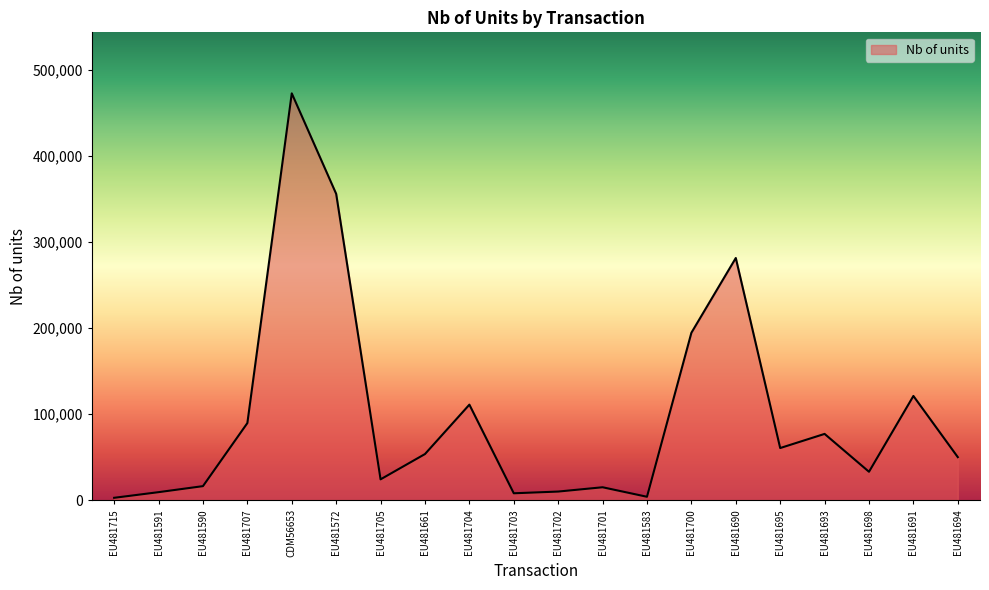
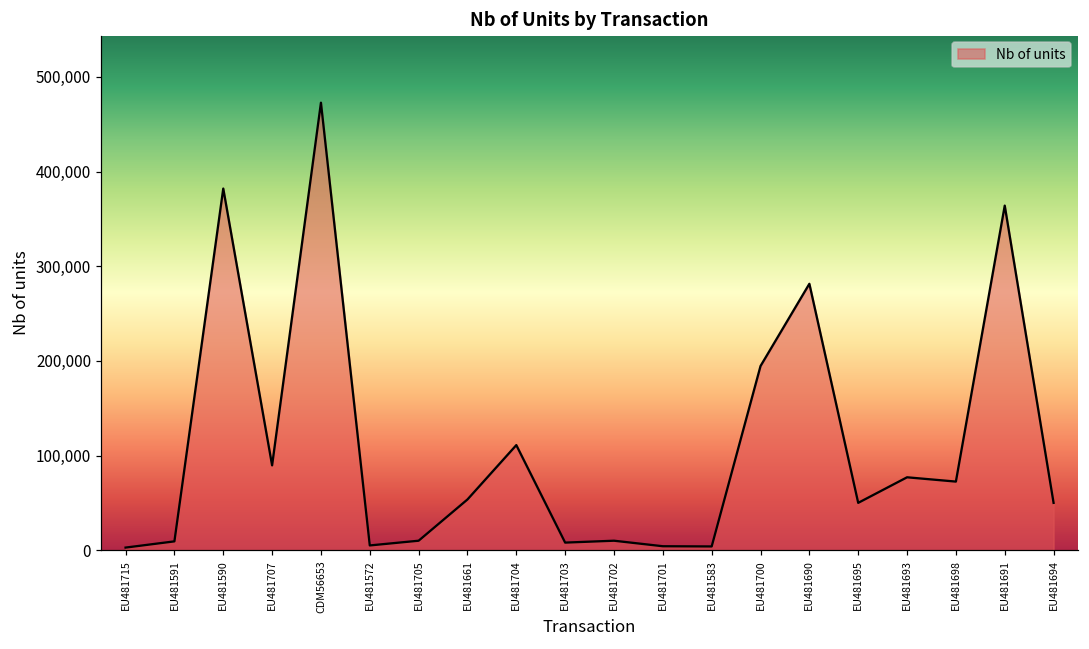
EU481590: 20,000 -> 380,000
EU481572: 360,000 -> 10,000
EU481705: 20,000 -> 10,000
EU481701: 20,000 -> 0
EU481695: 60,000 -> 50,000
EU481698: 30,000 -> 70,000
EU481691: 120,000 -> 360,000
